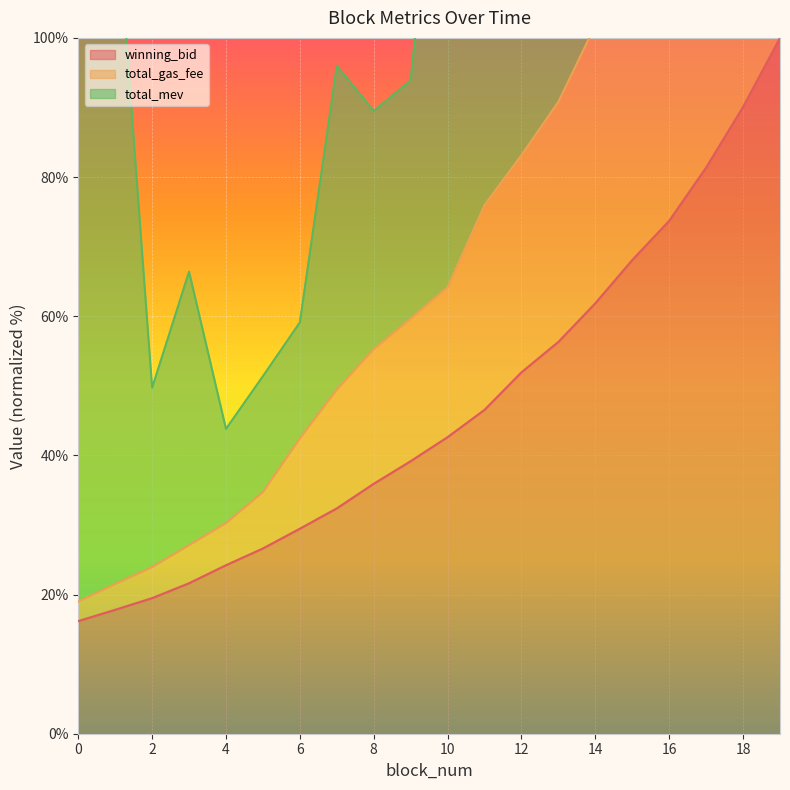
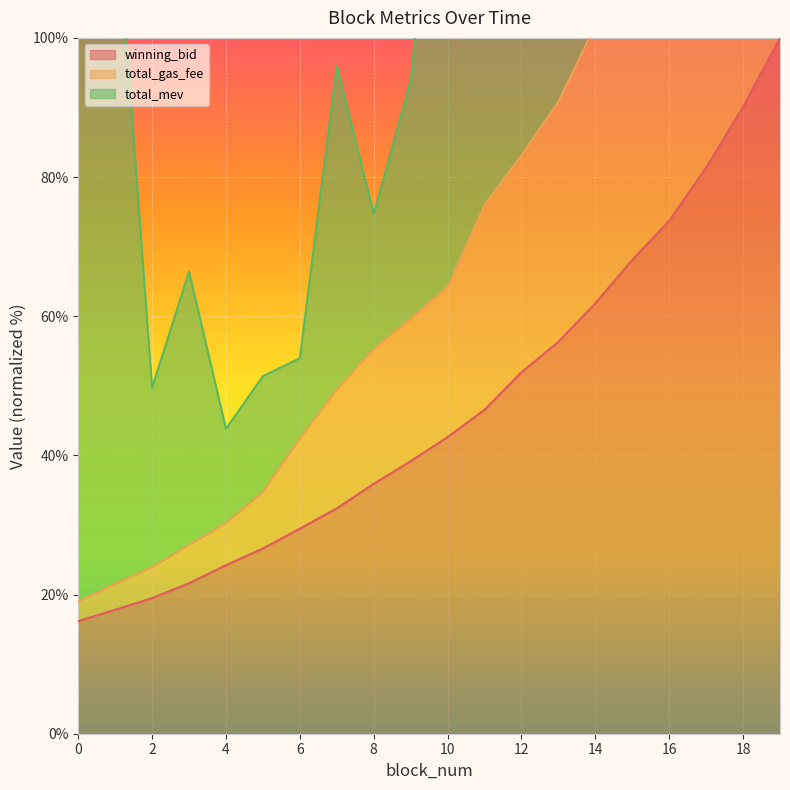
total_mev, 6: 17% -> 12%
total_mev, 8: 34% -> 19%
